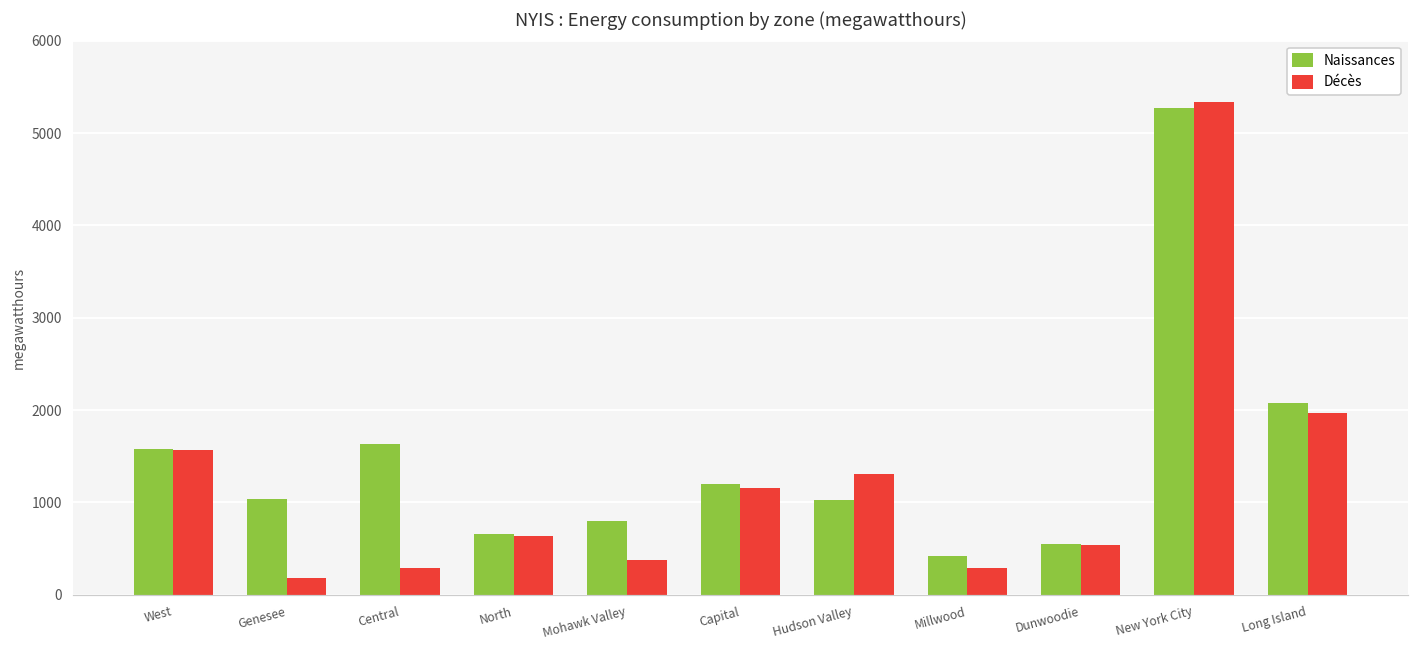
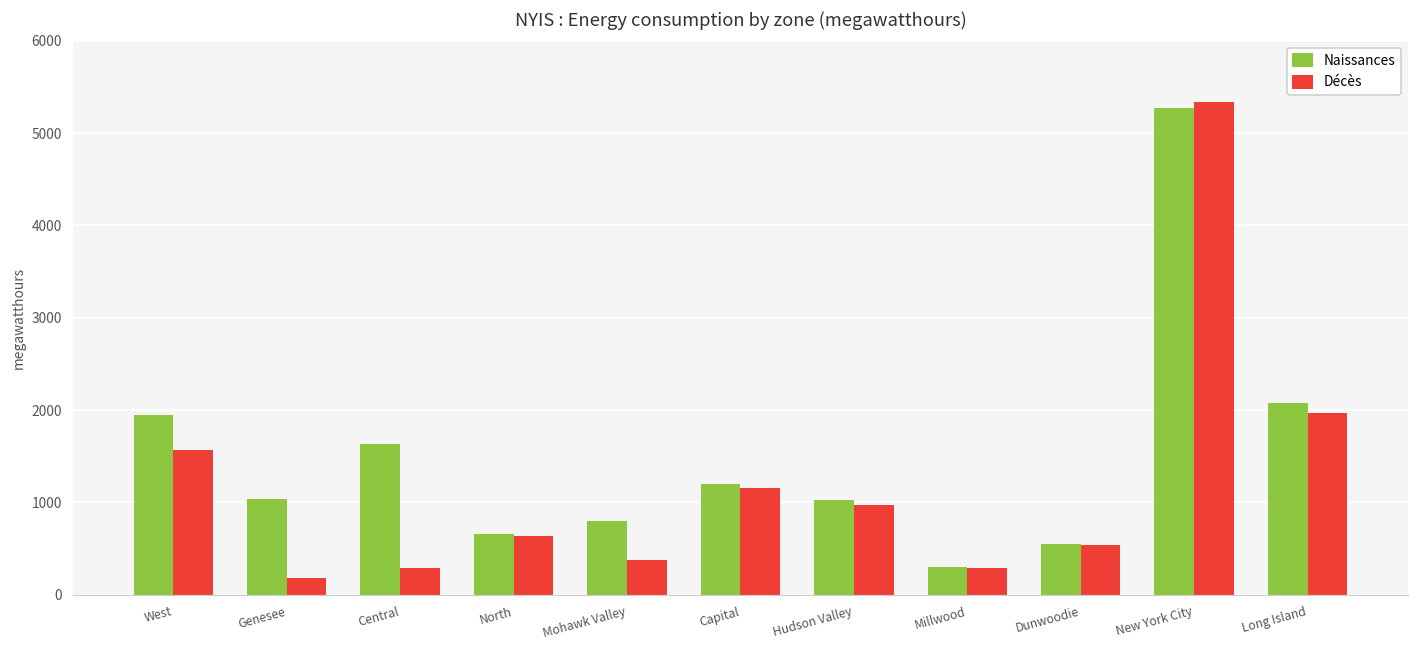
Naissances, West: 1600 -> 2000
Décès, Hudson Valley: 1300 -> 1000
Naissances, Millwood: 400 -> 300
